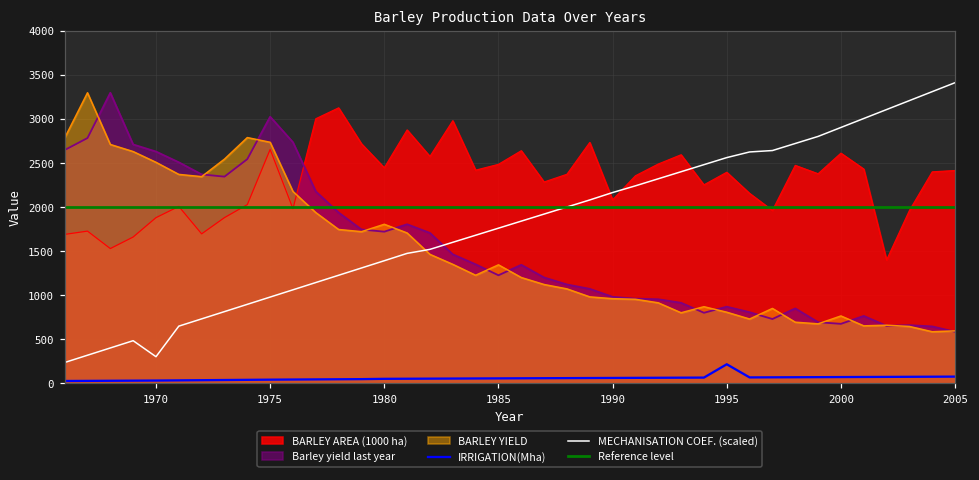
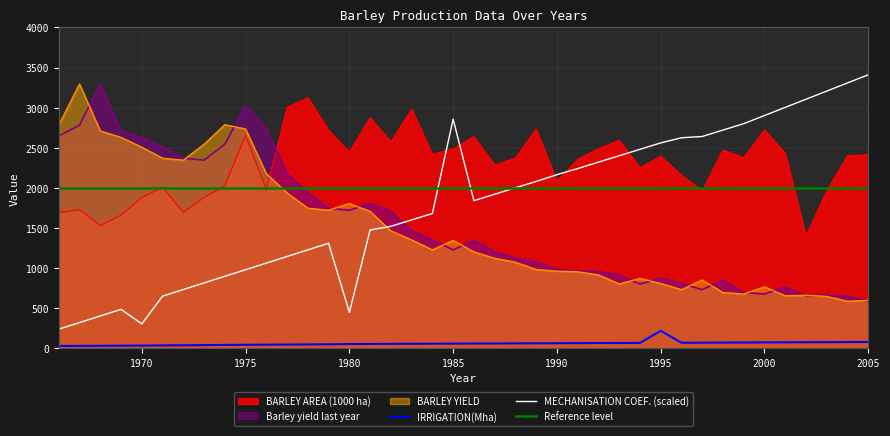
MECHANISATION COEF. (scaled), 1980: 1400 -> 400
MECHANISATION COEF. (scaled), 1985: 1800 -> 2900
BARLEY AREA (1000 ha), 2000: 2600 -> 2700
